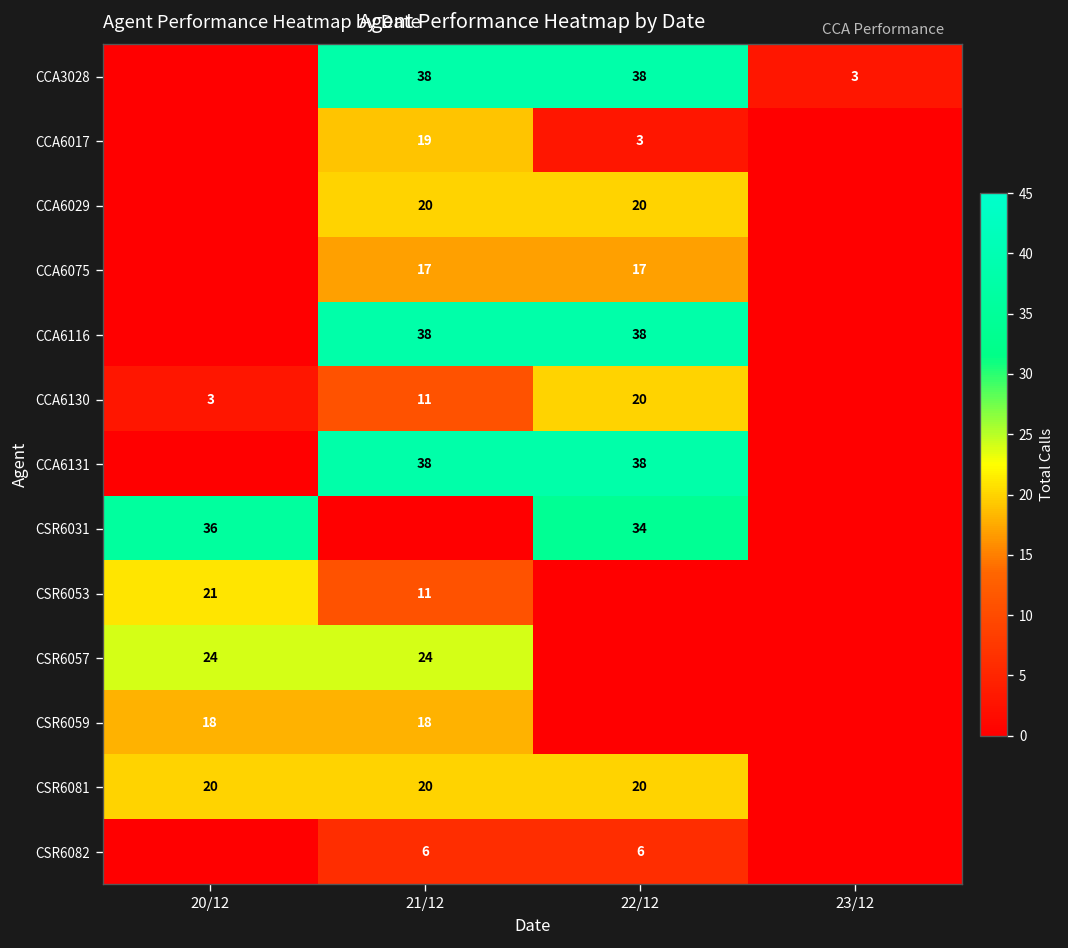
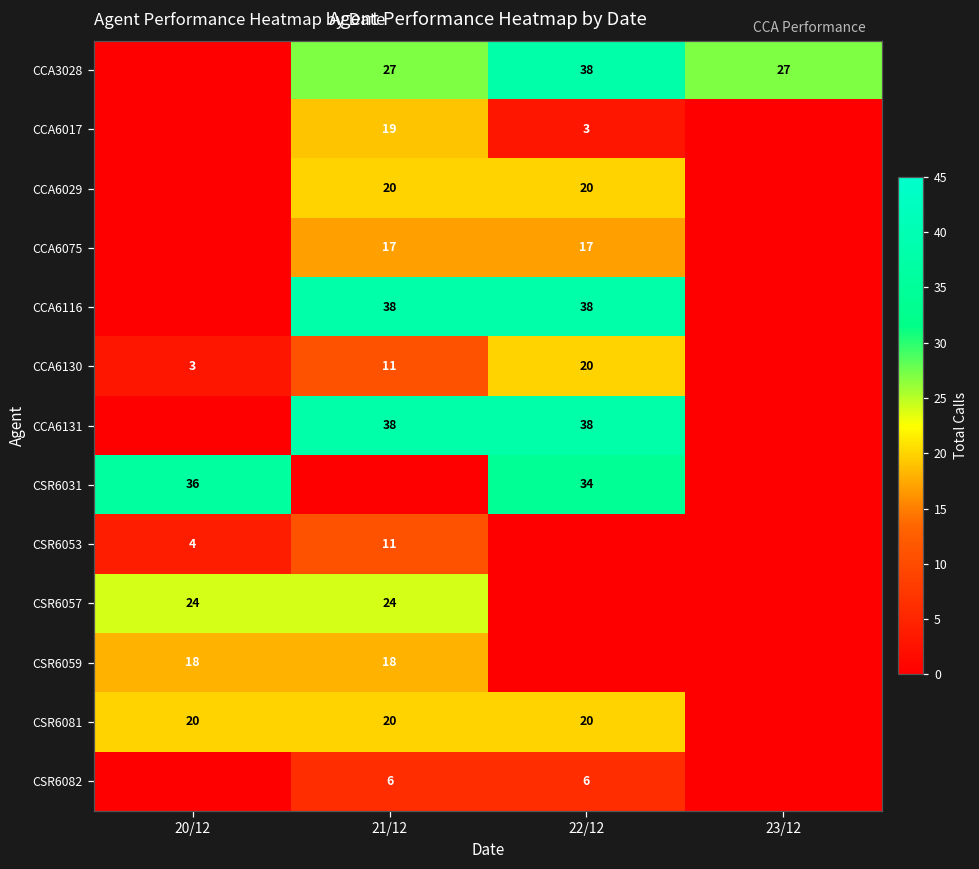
CCA3028, 21/12: 38 -> 27
CCA3028, 23/12: 3 -> 27
CSR6053, 20/12: 21 -> 4
